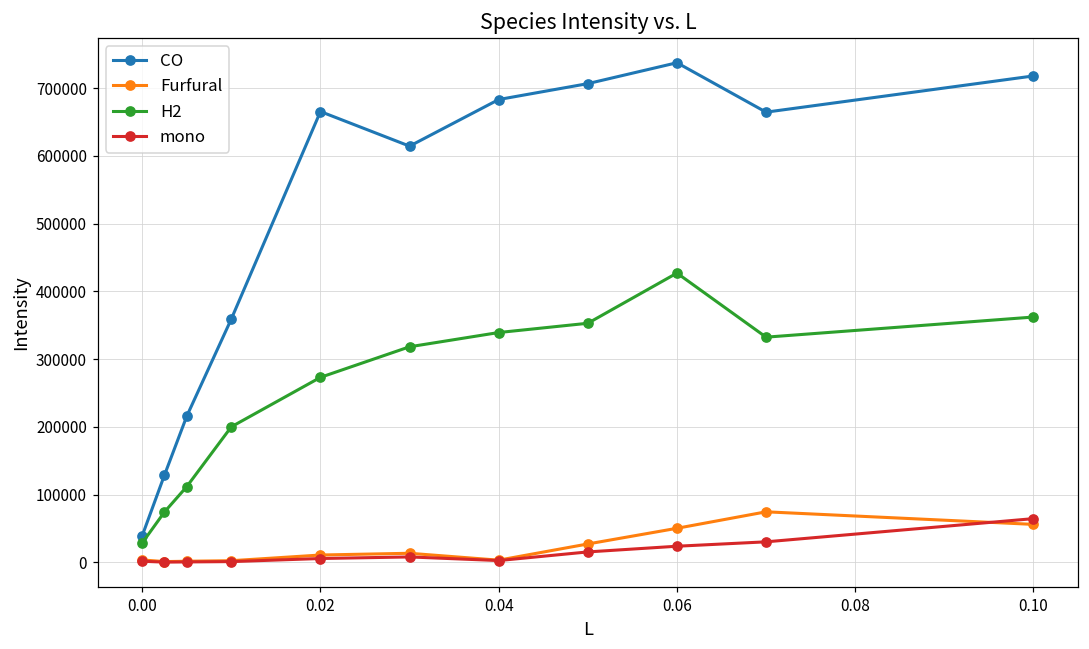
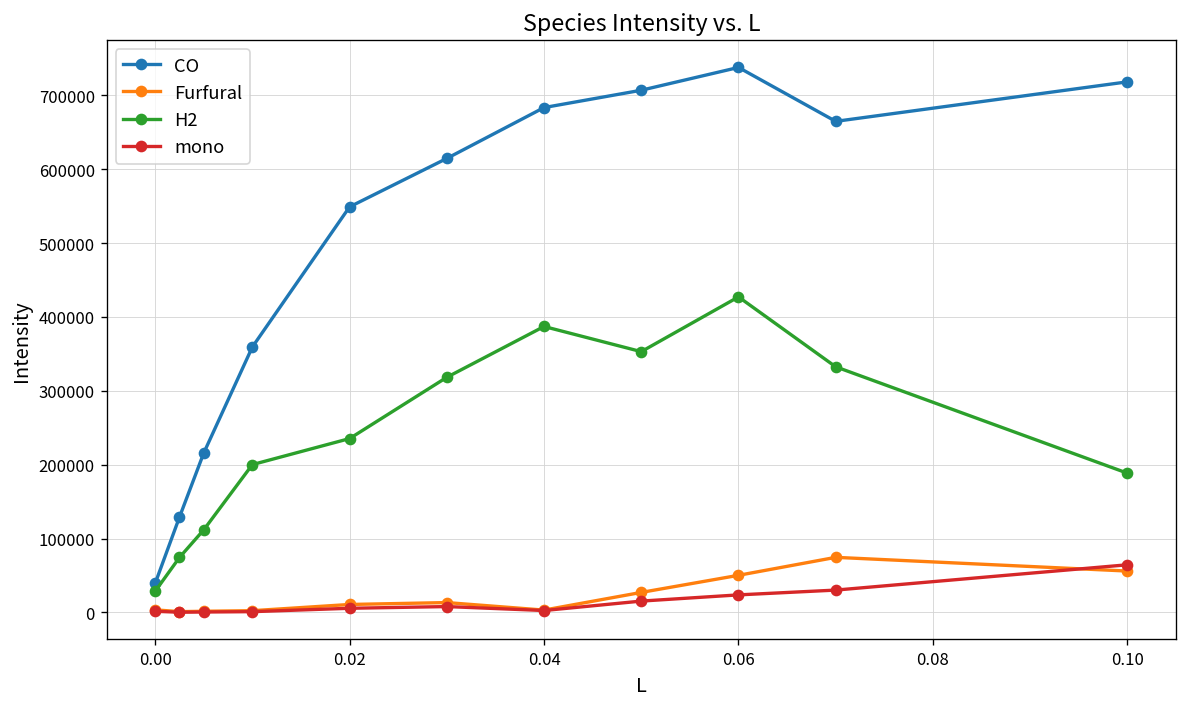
CO, 0.02: 670000 -> 550000
H2, 0.02: 270000 -> 240000
H2, 0.04: 340000 -> 390000
H2, 0.10: 360000 -> 190000
